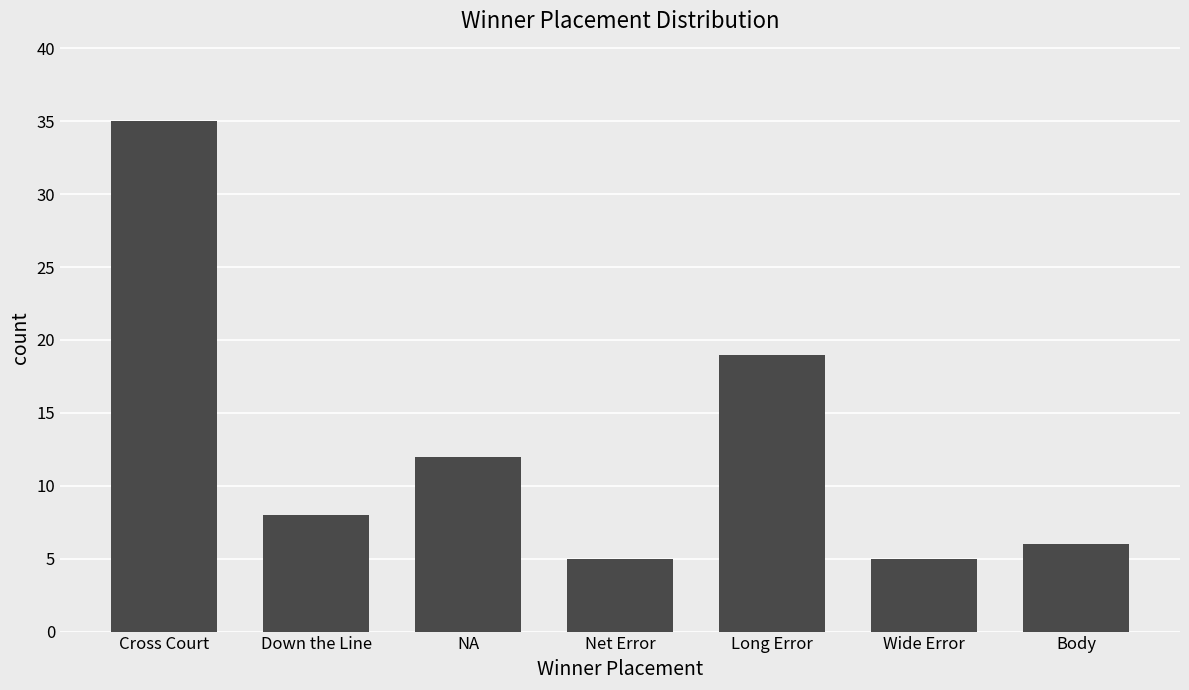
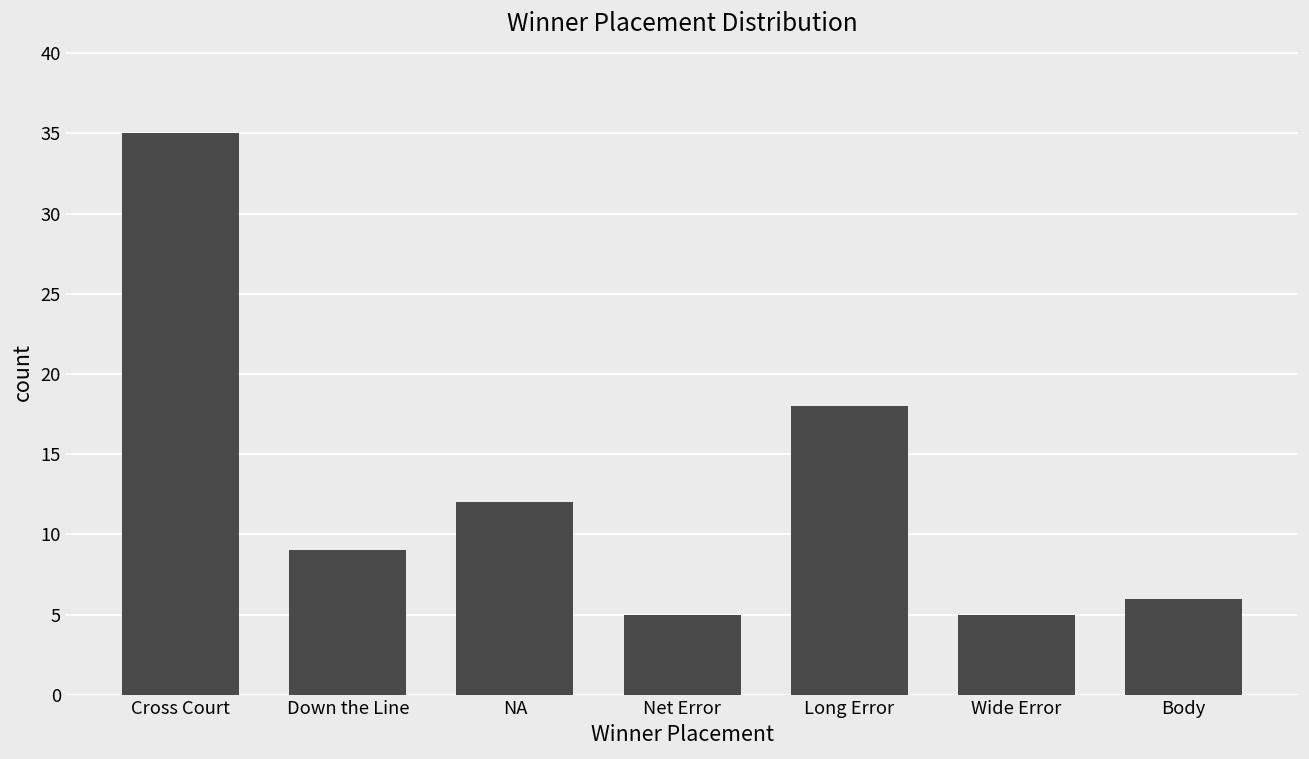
Down the Line: 8 -> 9
Long Error: 19 -> 18
